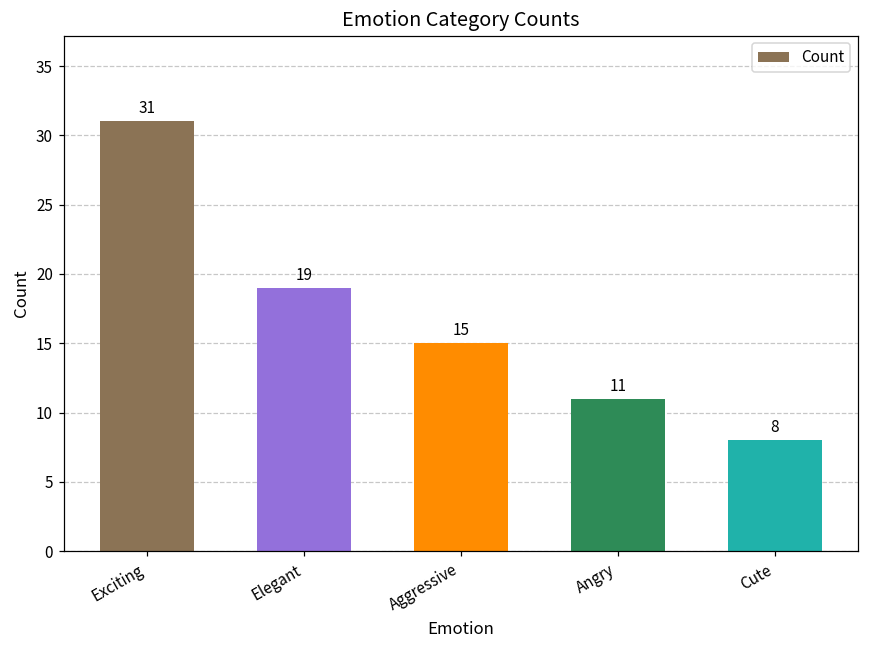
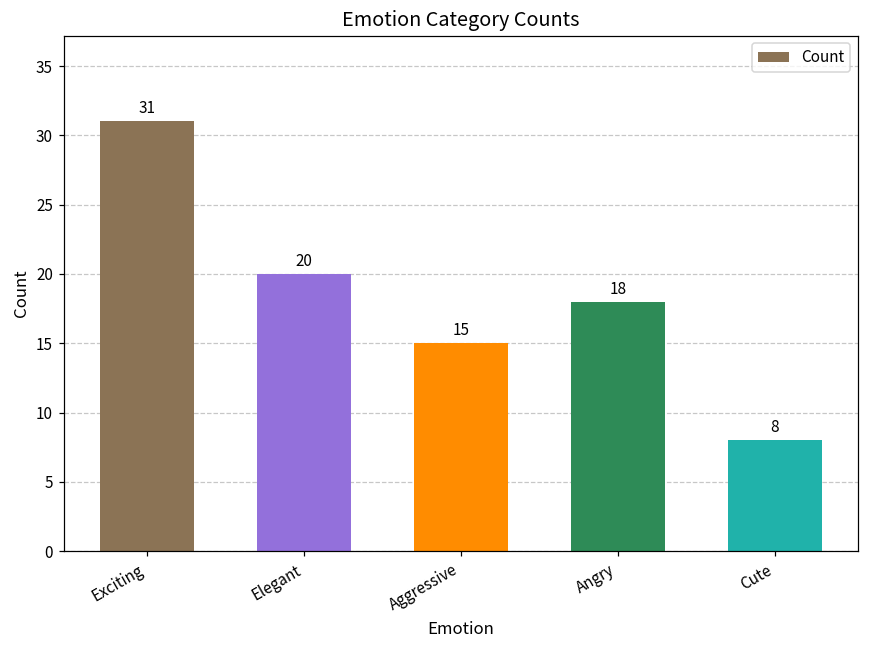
Elegant: 19 -> 20
Angry: 11 -> 18
